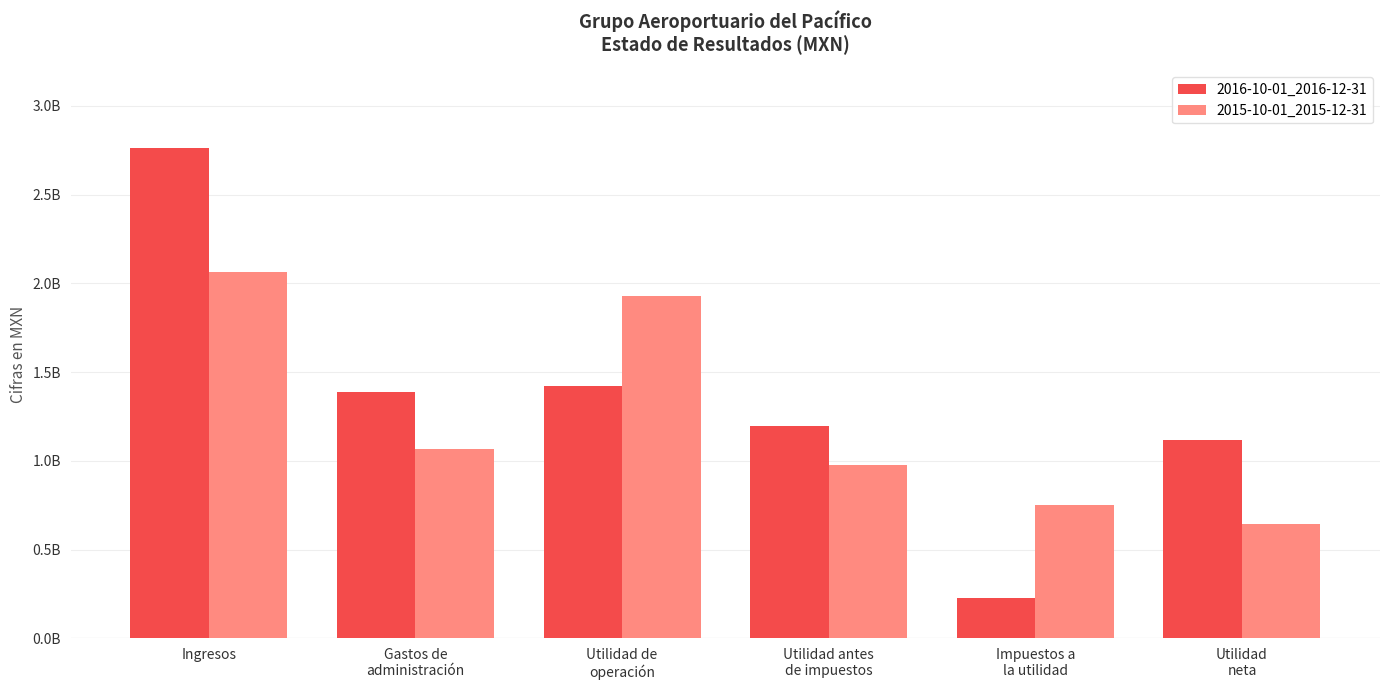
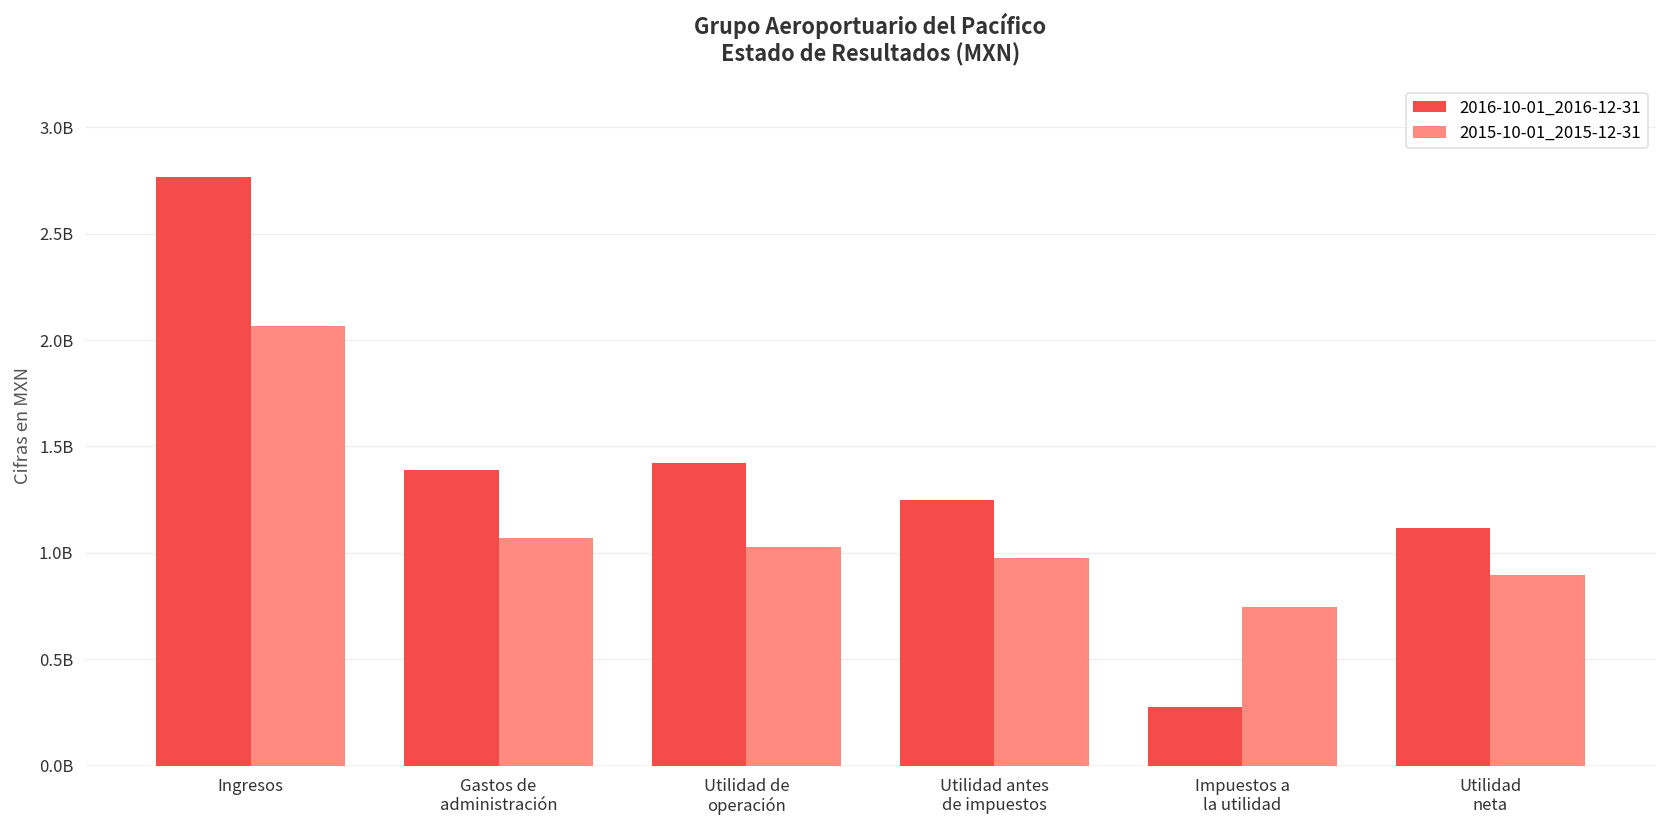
2015-10-01_2015-12-31, Utilidad de operación: 1930000000 -> 1030000000
2016-10-01_2016-12-31, Utilidad antes de impuestos: 1190000000 -> 1250000000
2016-10-01_2016-12-31, Impuestos a la utilidad: 230000000 -> 270000000
2015-10-01_2015-12-31, Utilidad neta: 640000000 -> 900000000
